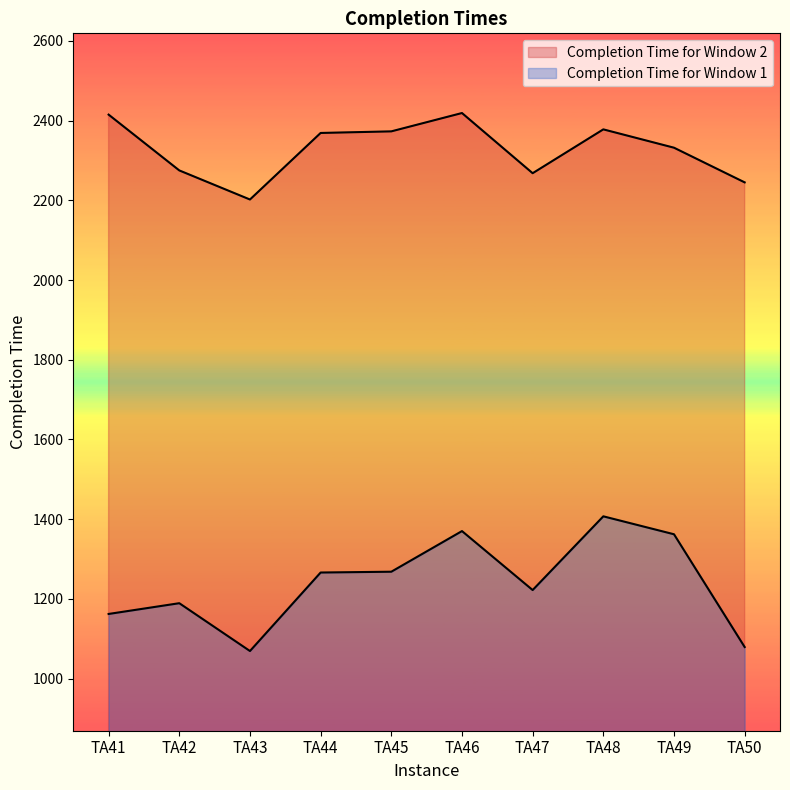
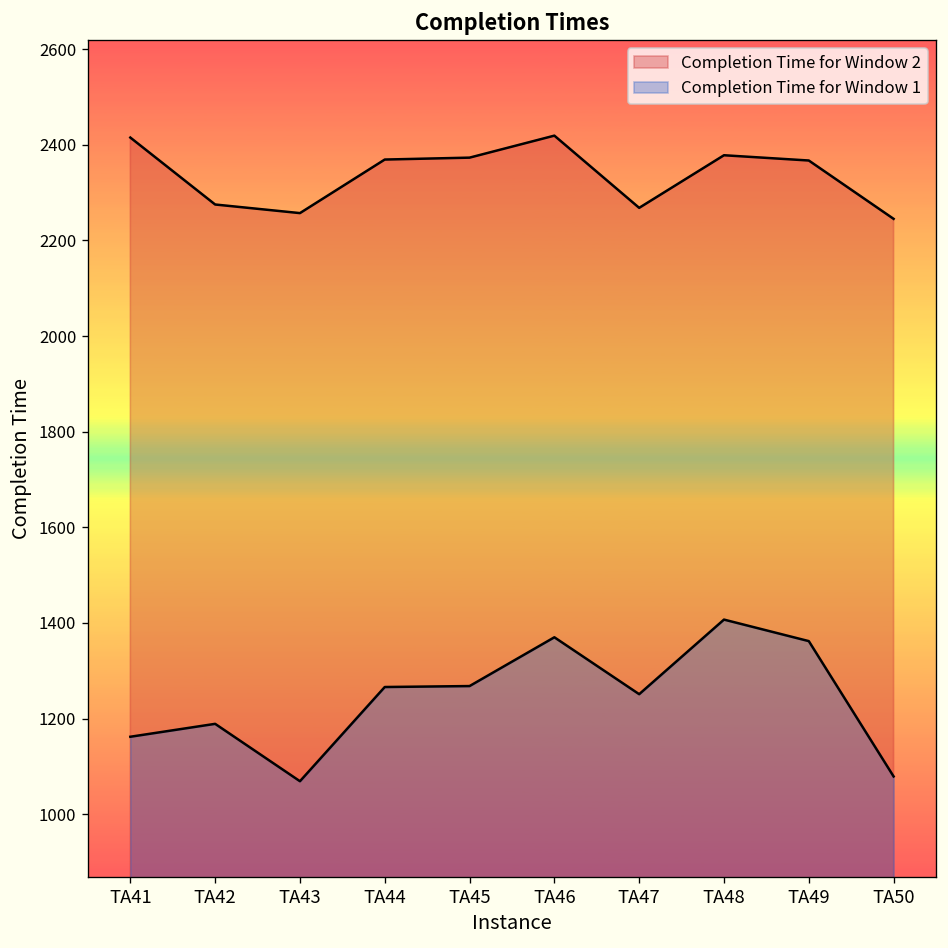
Completion Time for Window 2, TA43: 2200 -> 2260
Completion Time for Window 1, TA47: 1220 -> 1250
Completion Time for Window 2, TA49: 2330 -> 2370
